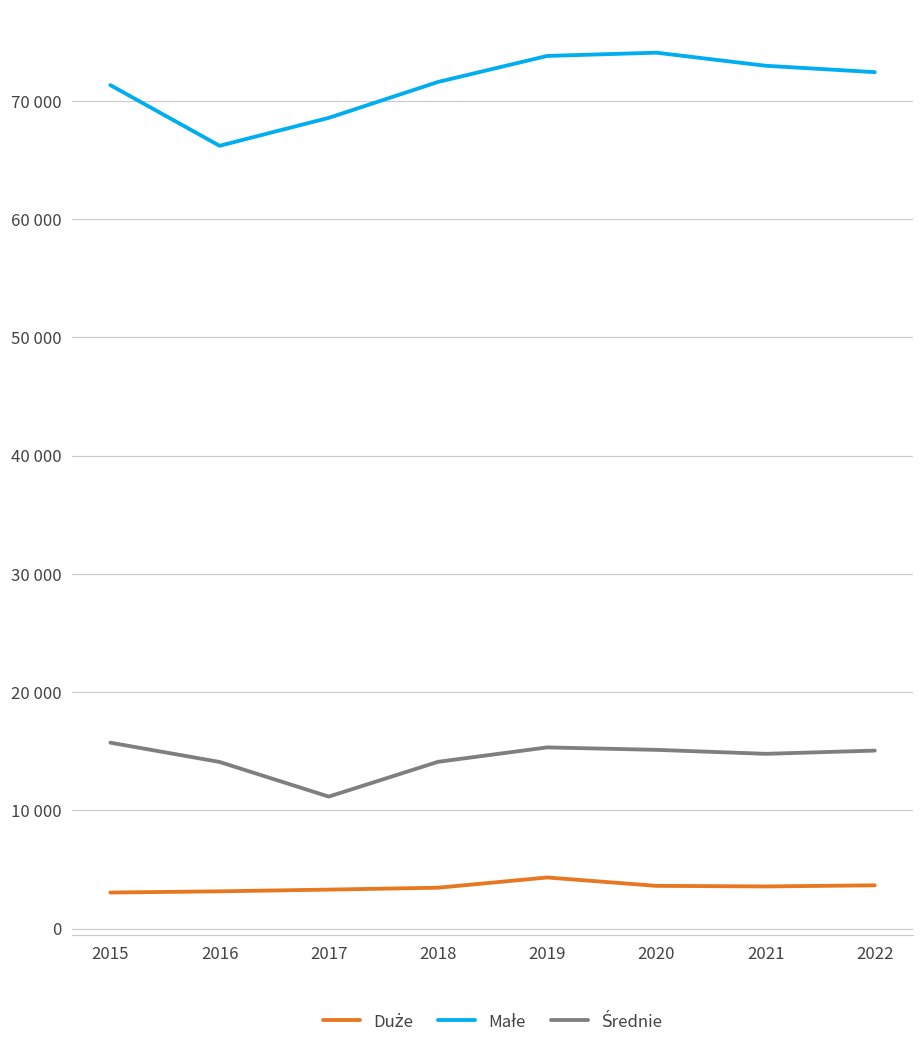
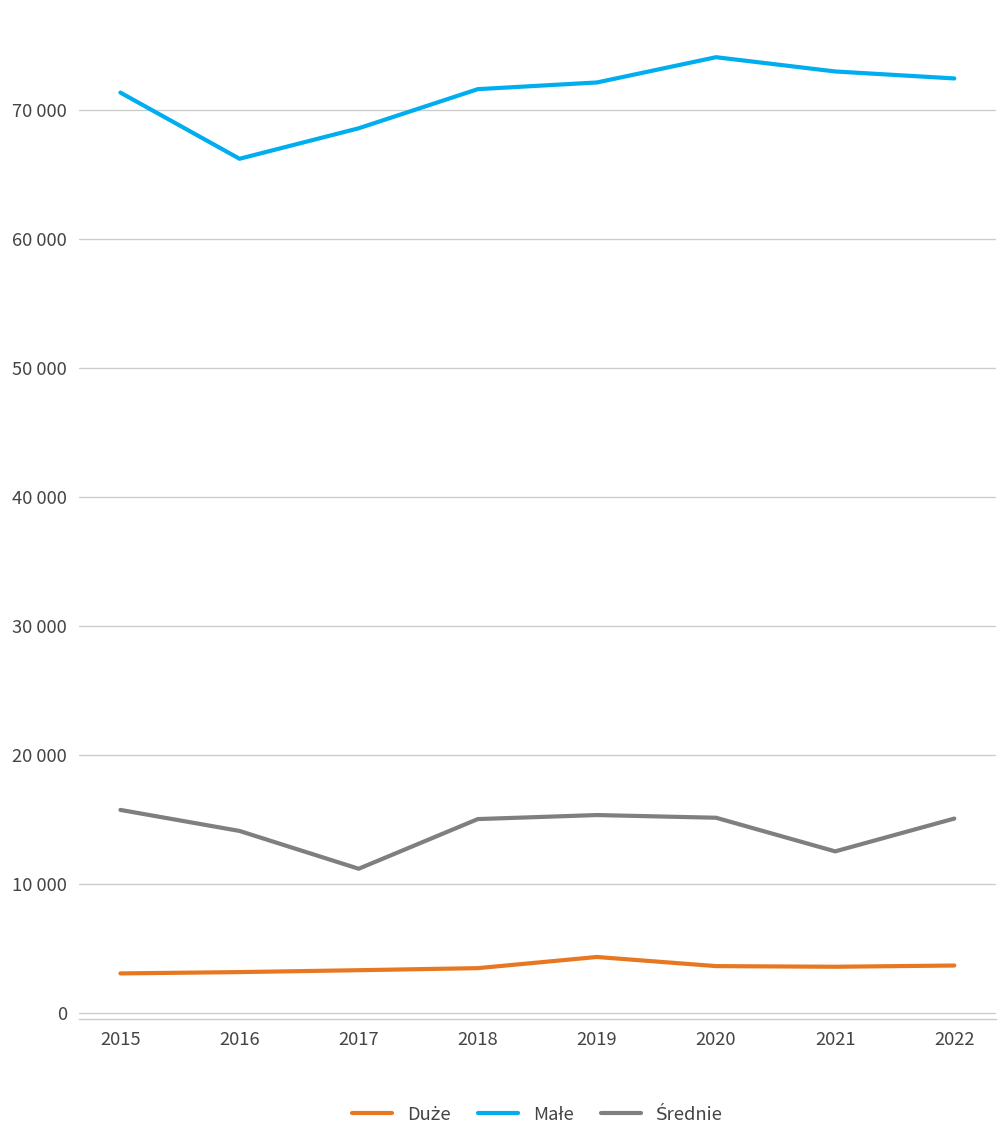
Średnie, 2018: 14100 -> 15000
Małe, 2019: 73800 -> 72100
Średnie, 2021: 14800 -> 12500
